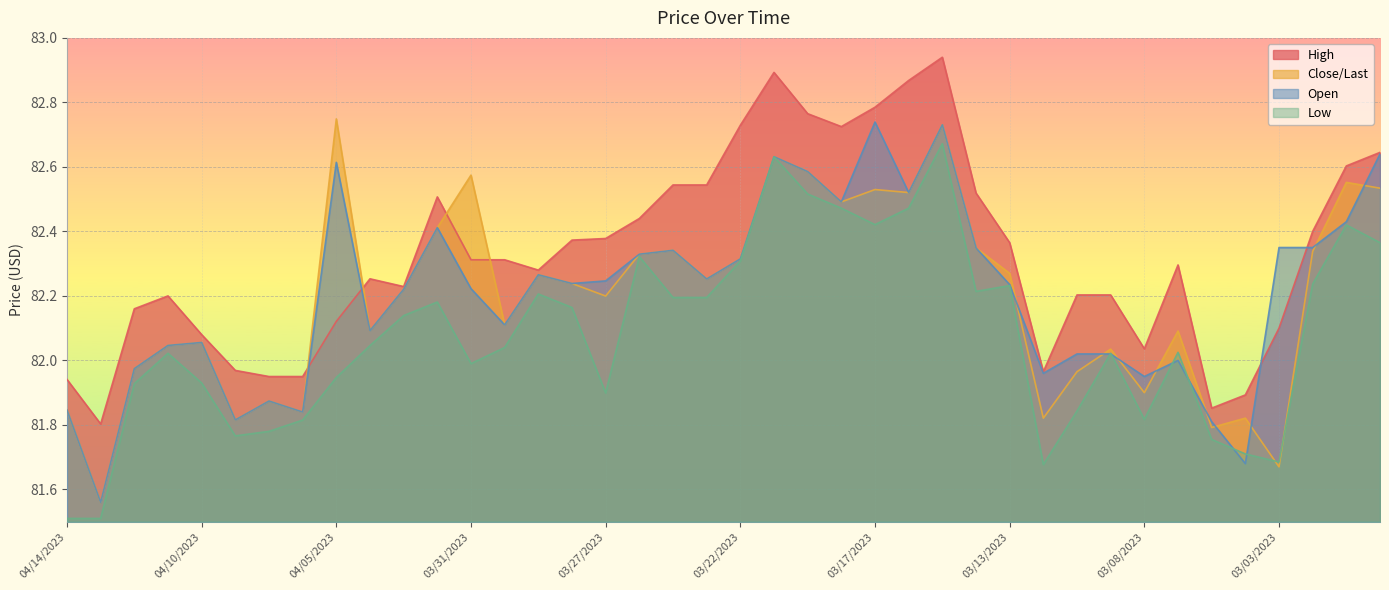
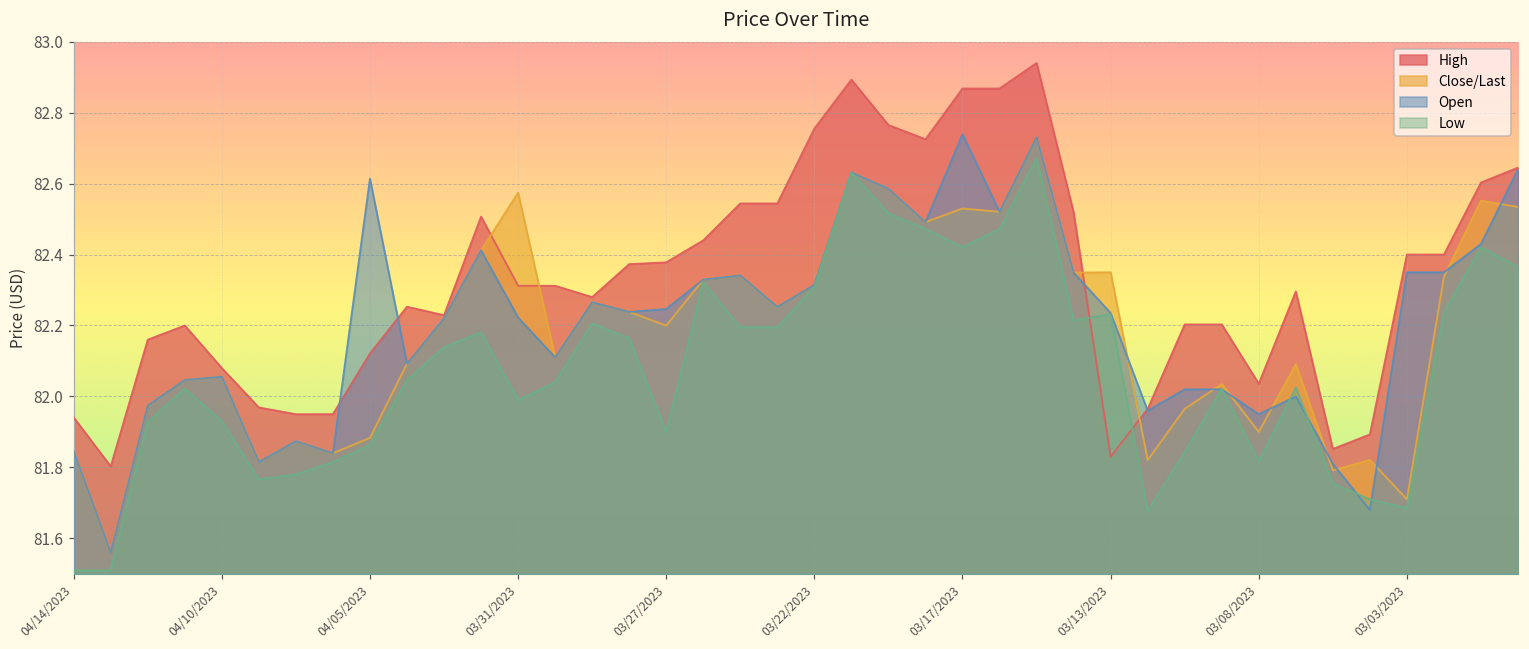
Close/Last, 04/05/2023: 82.75 -> 81.88
Low, 04/05/2023: 81.95 -> 81.86
High, 03/22/2023: 82.73 -> 82.76
High, 03/17/2023: 82.79 -> 82.87
High, 03/13/2023: 82.37 -> 81.83
Close/Last, 03/13/2023: 82.27 -> 82.35
High, 03/03/2023: 82.1 -> 82.4
Close/Last, 03/03/2023: 81.67 -> 81.71
